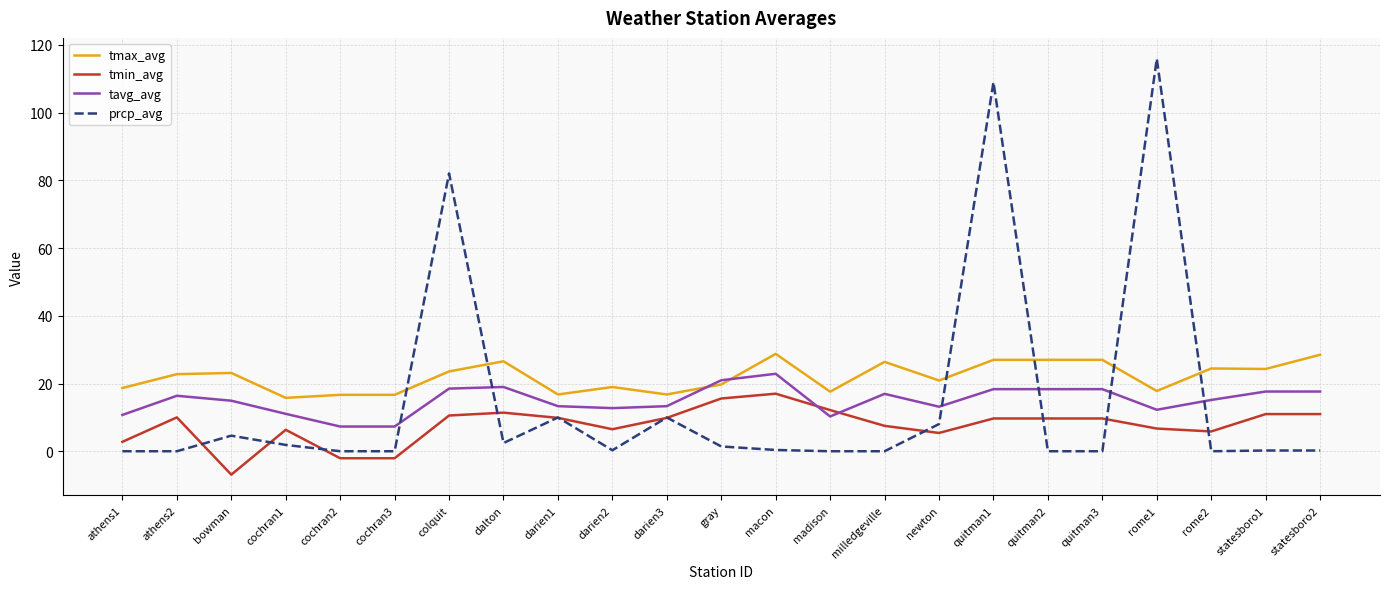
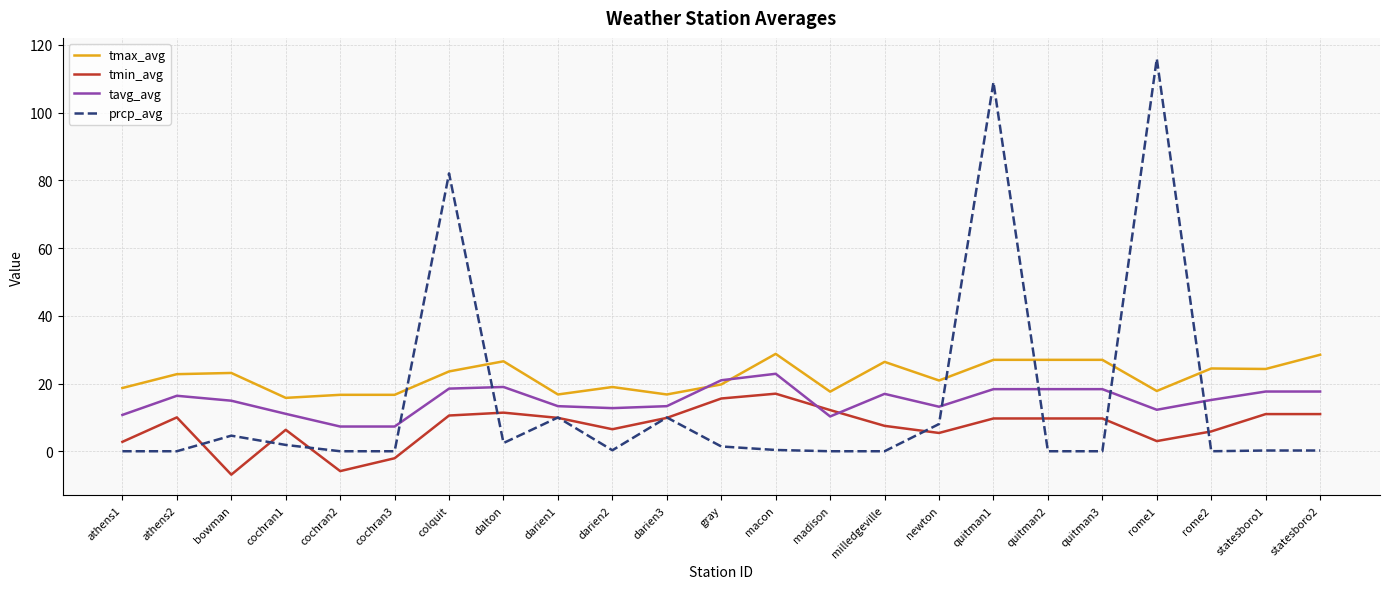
tmin_avg, cochran2: -2 -> -6
tmin_avg, rome1: 7 -> 3
